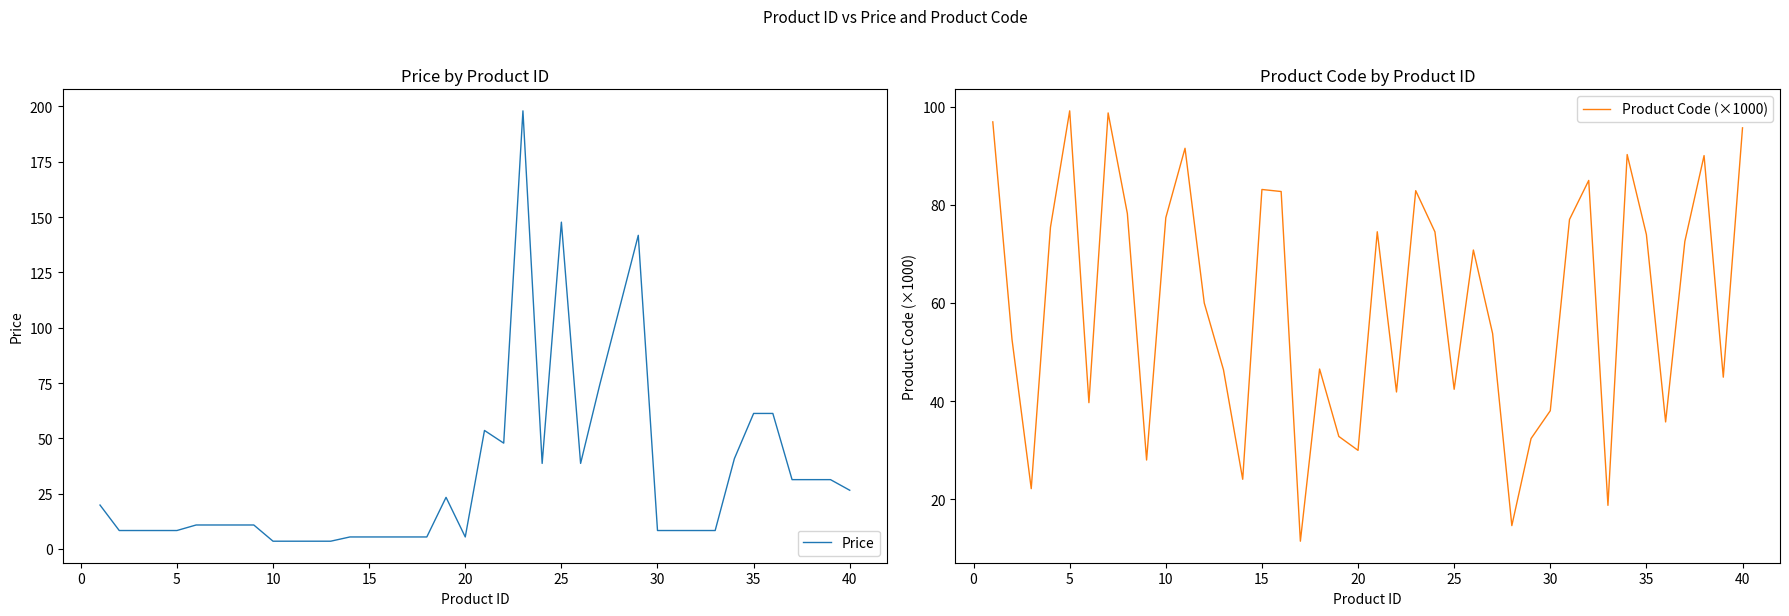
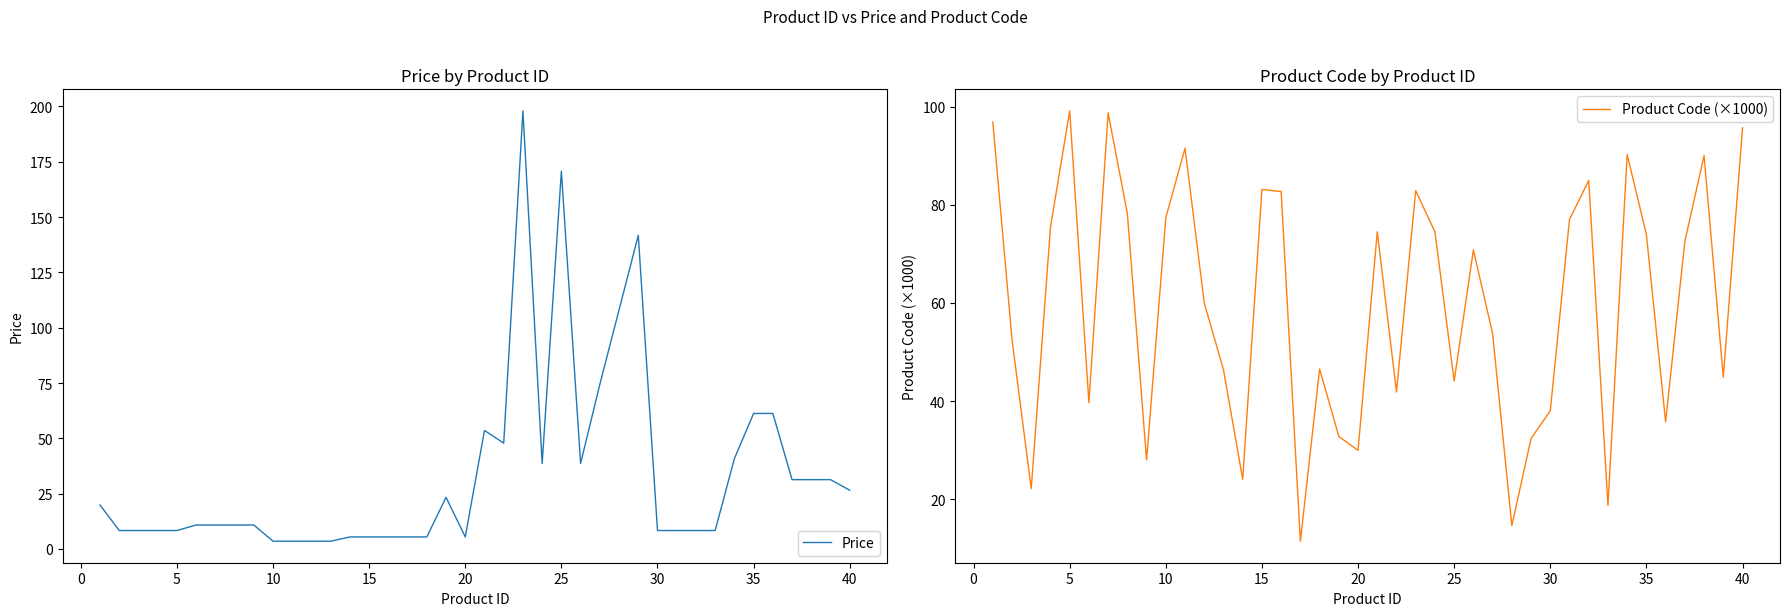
Price by Product ID, 25: 148 -> 171
Product Code by Product ID, 25: 42 -> 44
